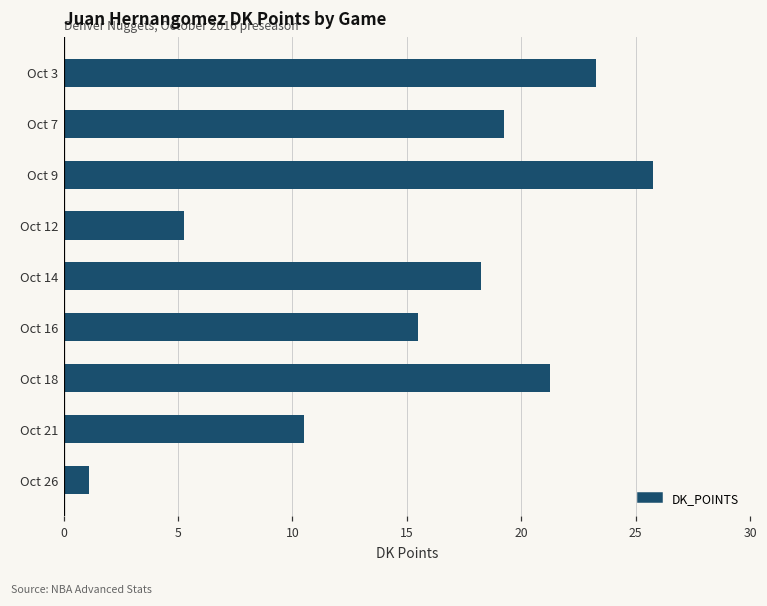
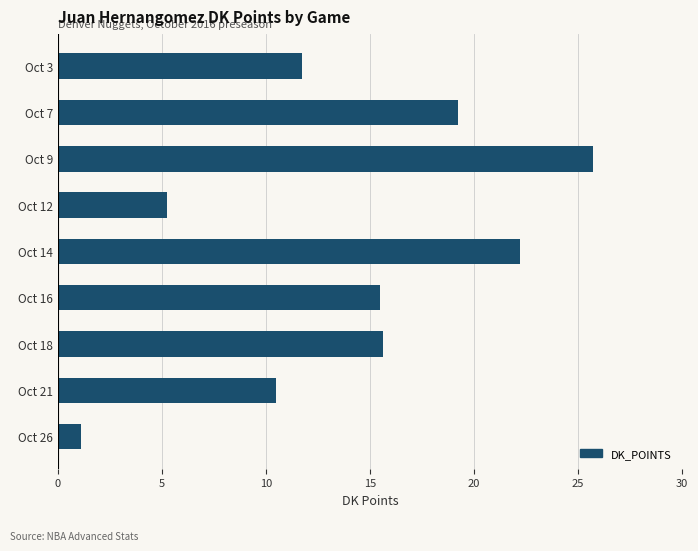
Oct 3: 23.3 -> 11.8
Oct 14: 18.3 -> 22.2
Oct 18: 21.3 -> 15.7
